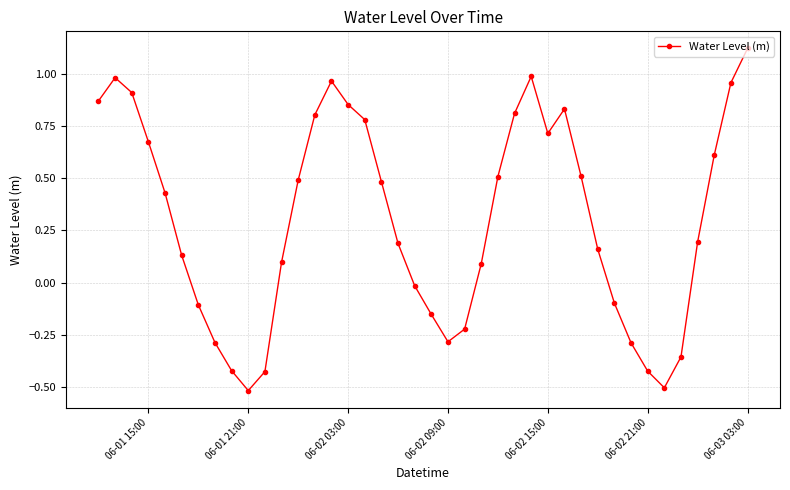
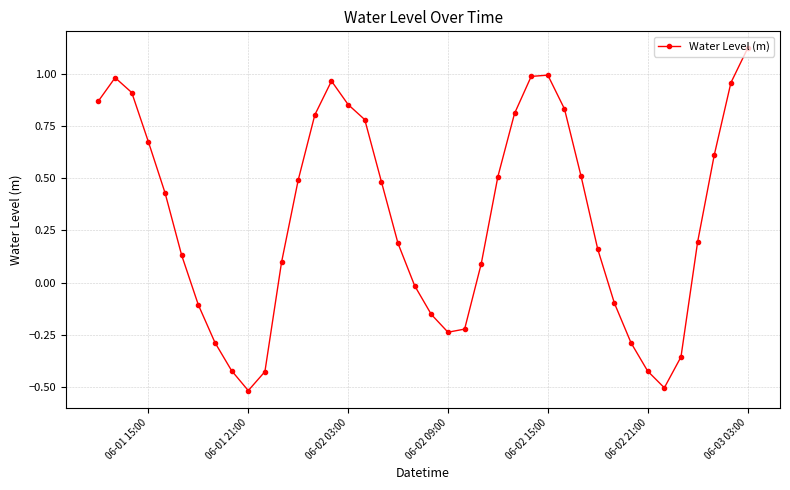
06-02 09:00: -0.28 -> -0.24
06-02 15:00: 0.71 -> 0.99
